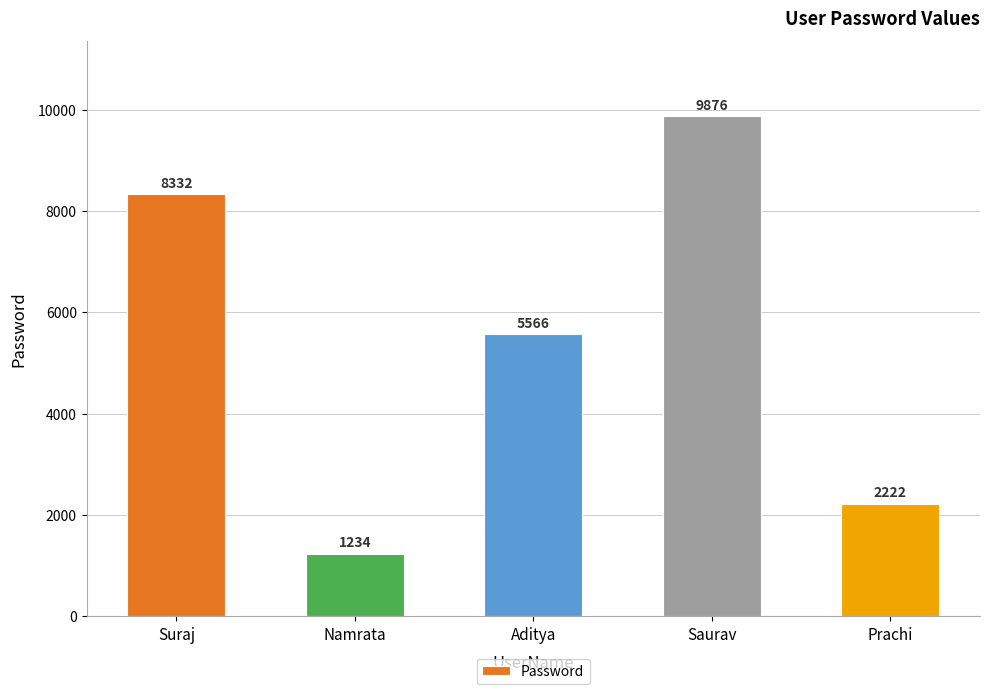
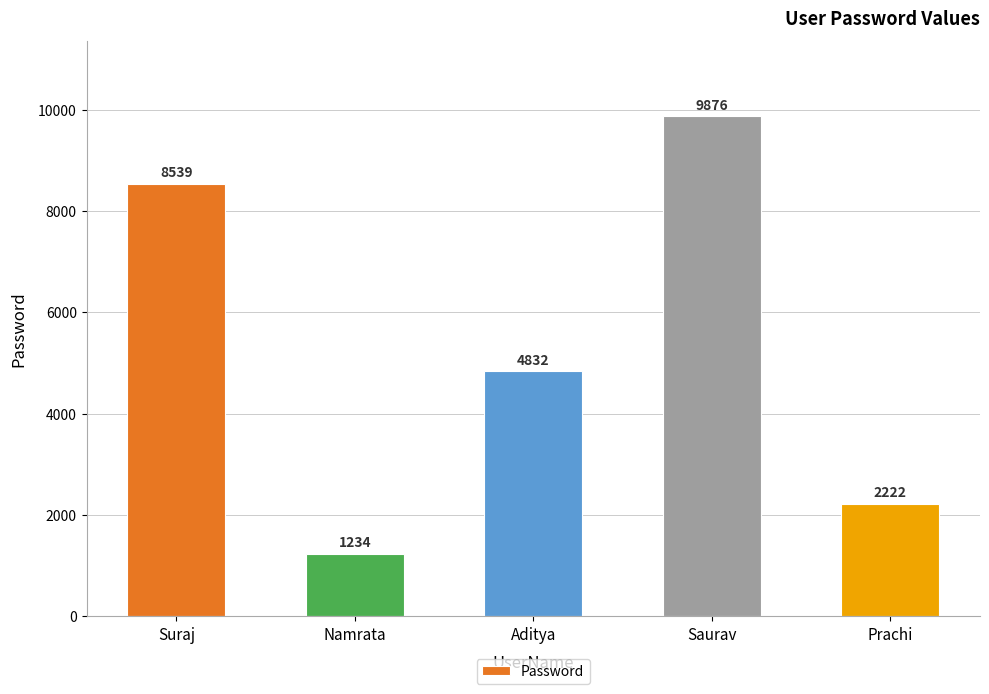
Suraj: 8332 -> 8539
Aditya: 5566 -> 4832
